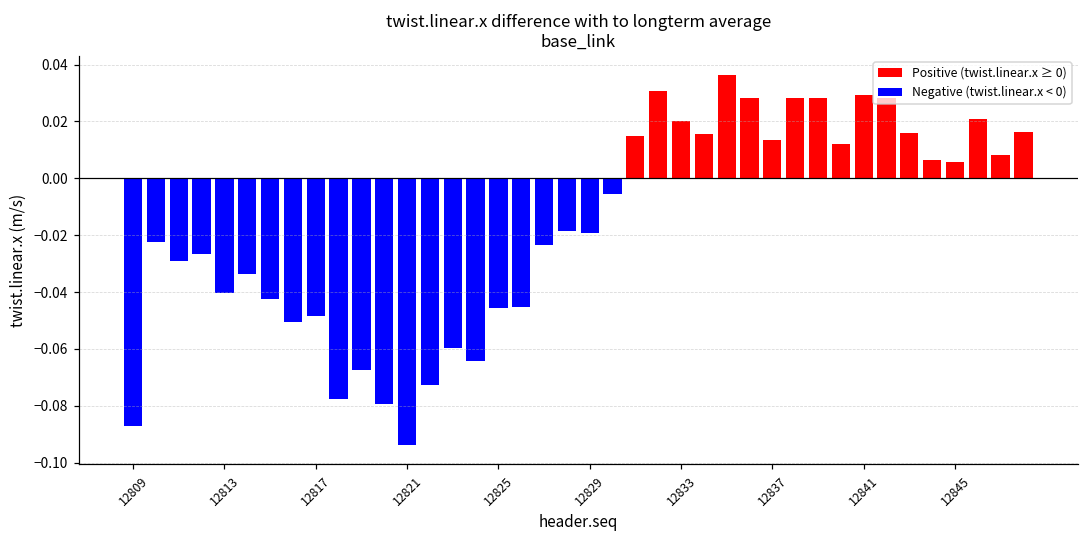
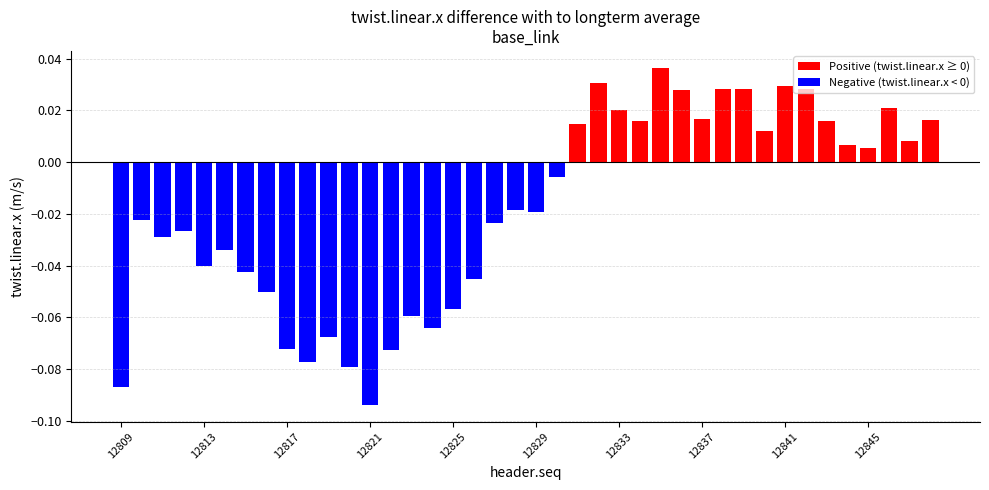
Negative (twist.linear.x < 0), 12817: -0.049 -> -0.072
Negative (twist.linear.x < 0), 12825: -0.046 -> -0.057
Positive (twist.linear.x ≥ 0), 12837: 0.013 -> 0.017
